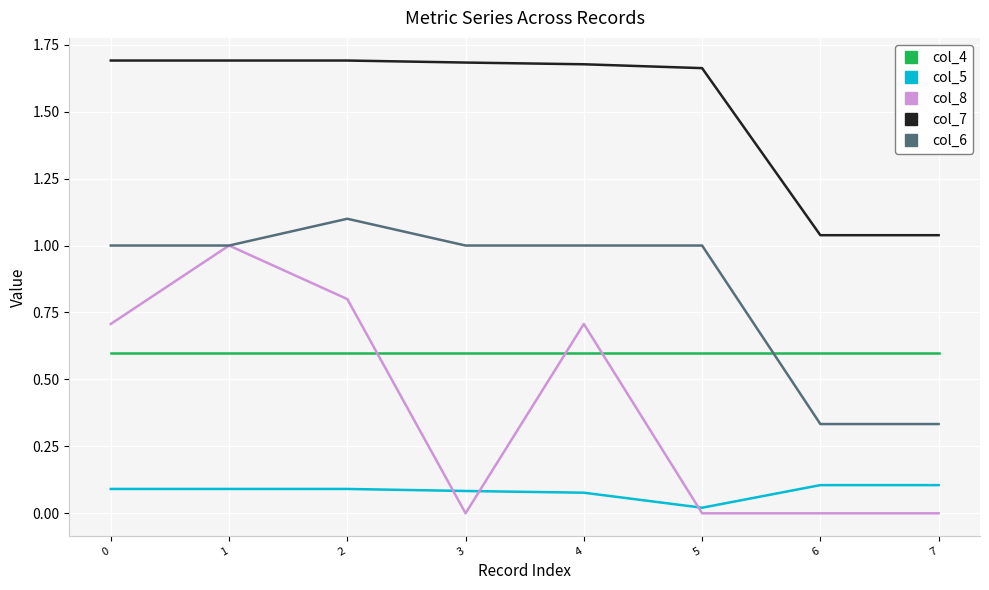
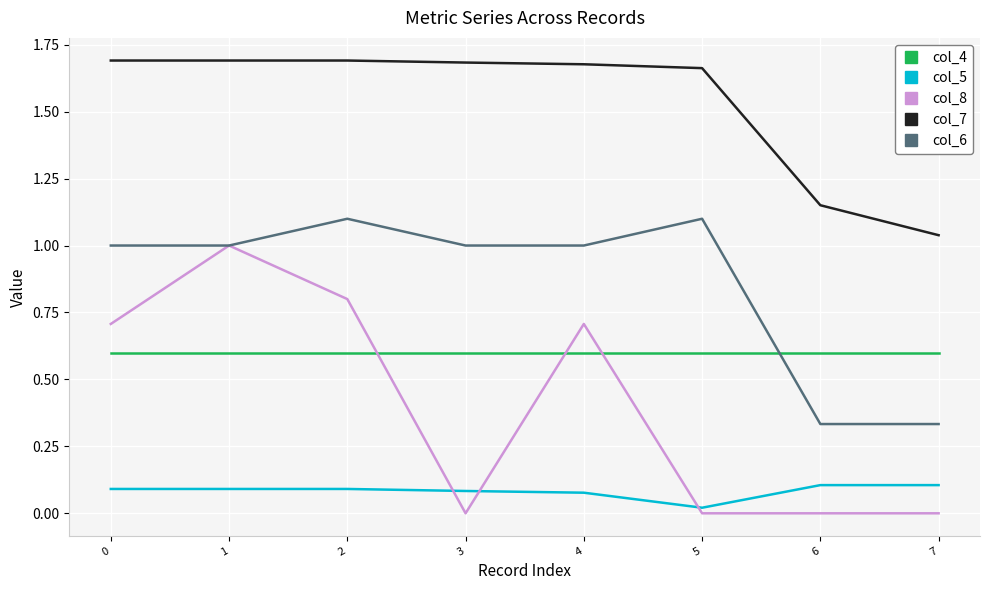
col_6, 5: 1.0 -> 1.1
col_7, 6: 1.04 -> 1.15
